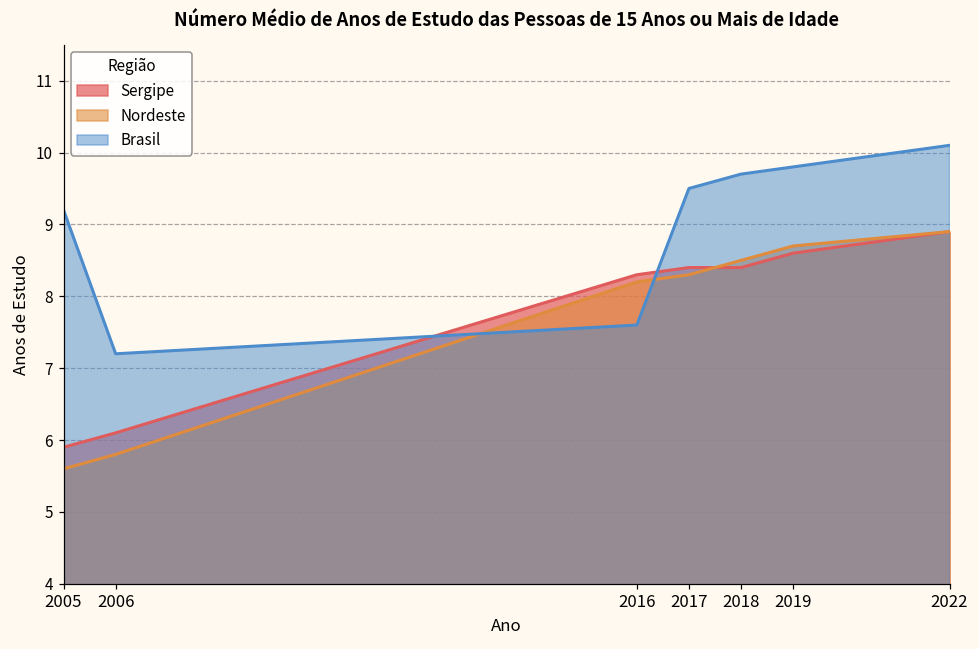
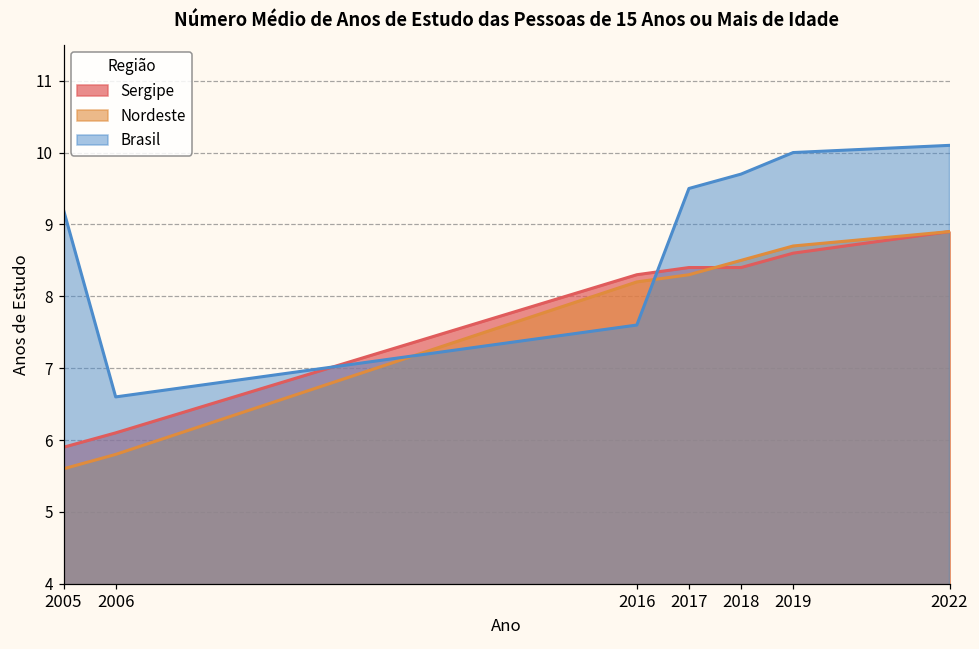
Brasil, 2006: 7.2 -> 6.6
Brasil, 2019: 9.8 -> 10.0
